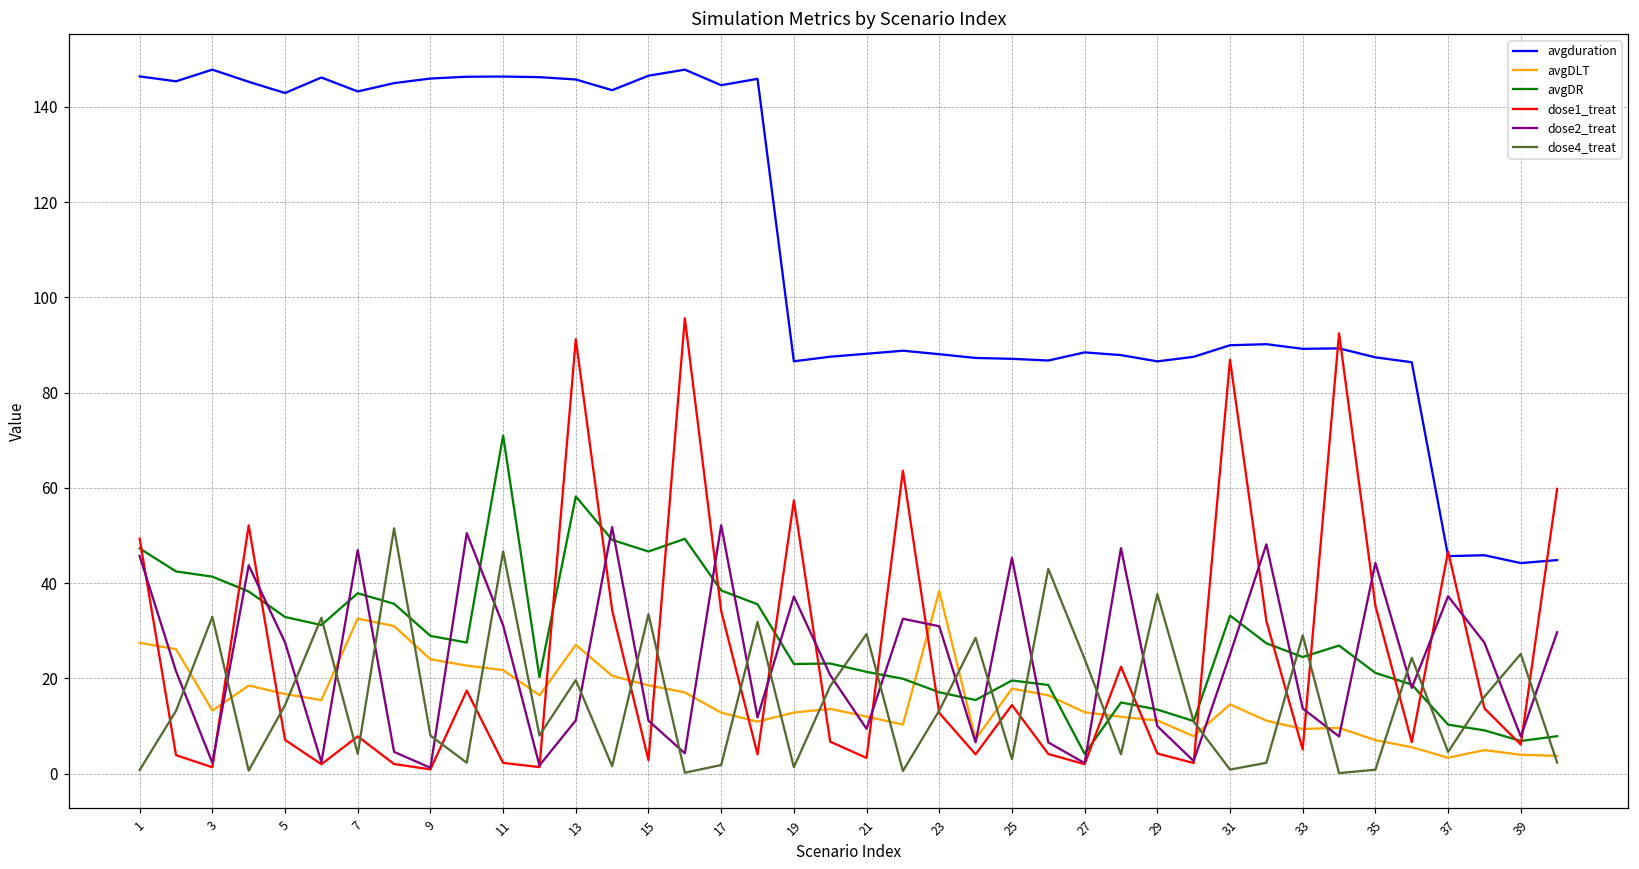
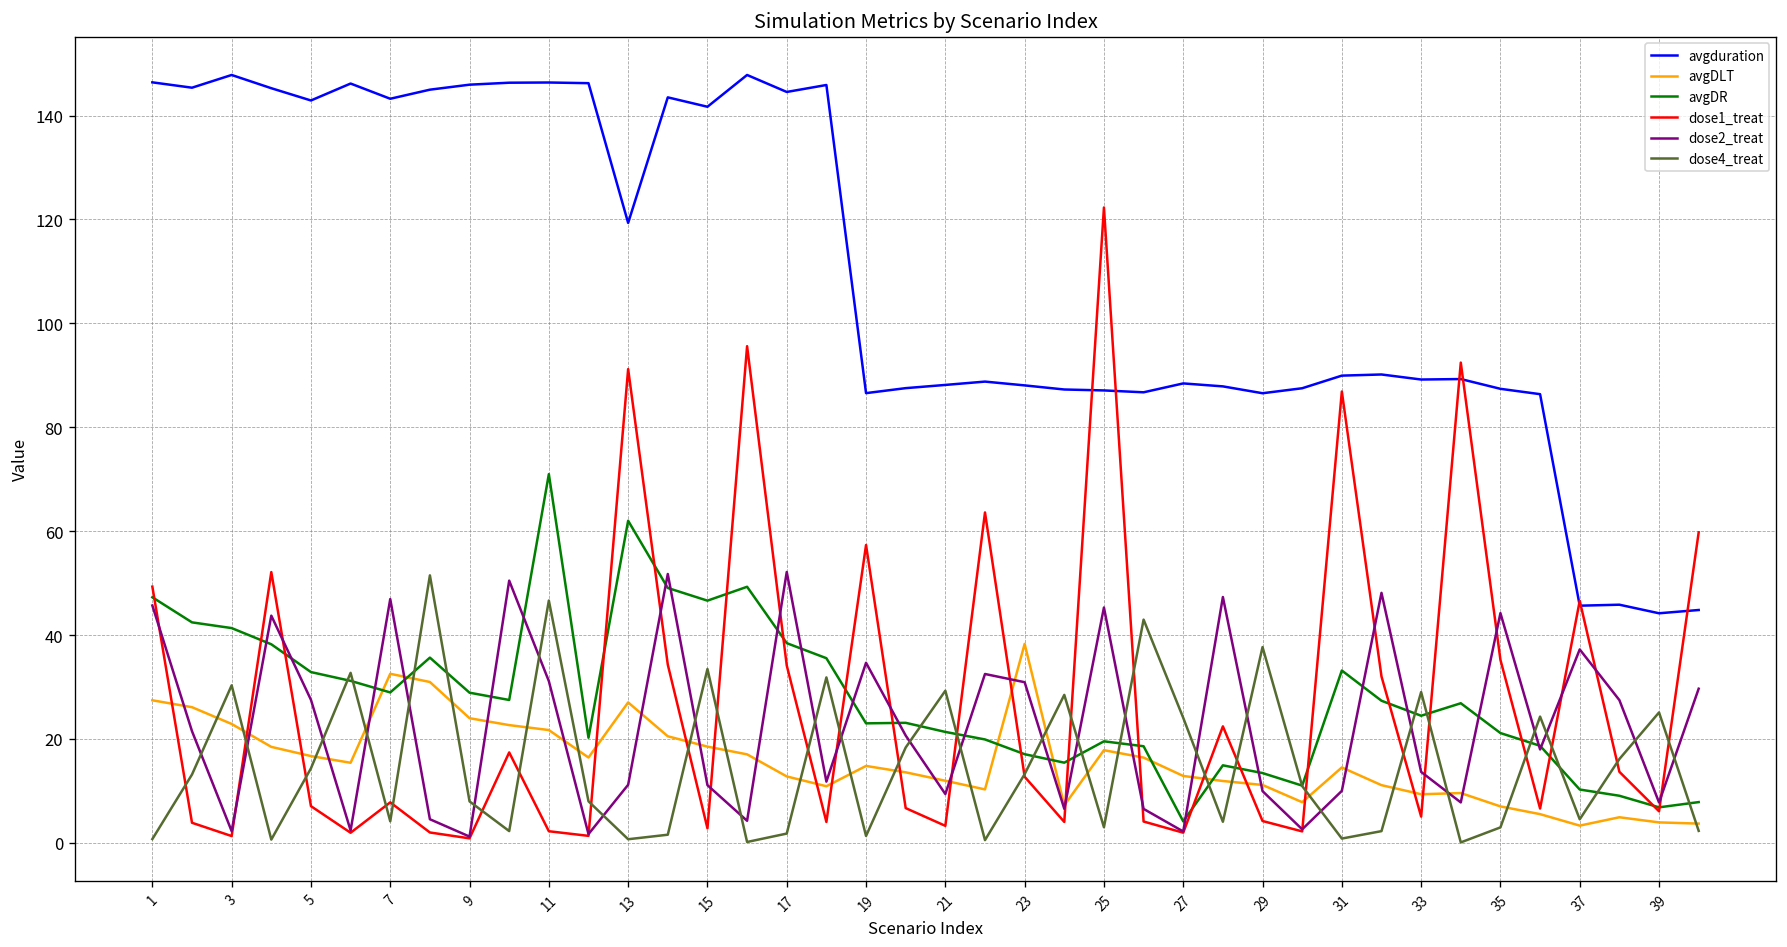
avgDLT, 3: 13 -> 23
dose4_treat, 3: 33 -> 30
avgDR, 7: 38 -> 29
avgduration, 13: 146 -> 119
avgDR, 13: 58 -> 62
dose4_treat, 13: 20 -> 1
avgduration, 15: 147 -> 142
avgDLT, 19: 13 -> 15
dose2_treat, 19: 37 -> 35
dose1_treat, 25: 14 -> 122
dose2_treat, 31: 25 -> 10
dose4_treat, 35: 1 -> 3
